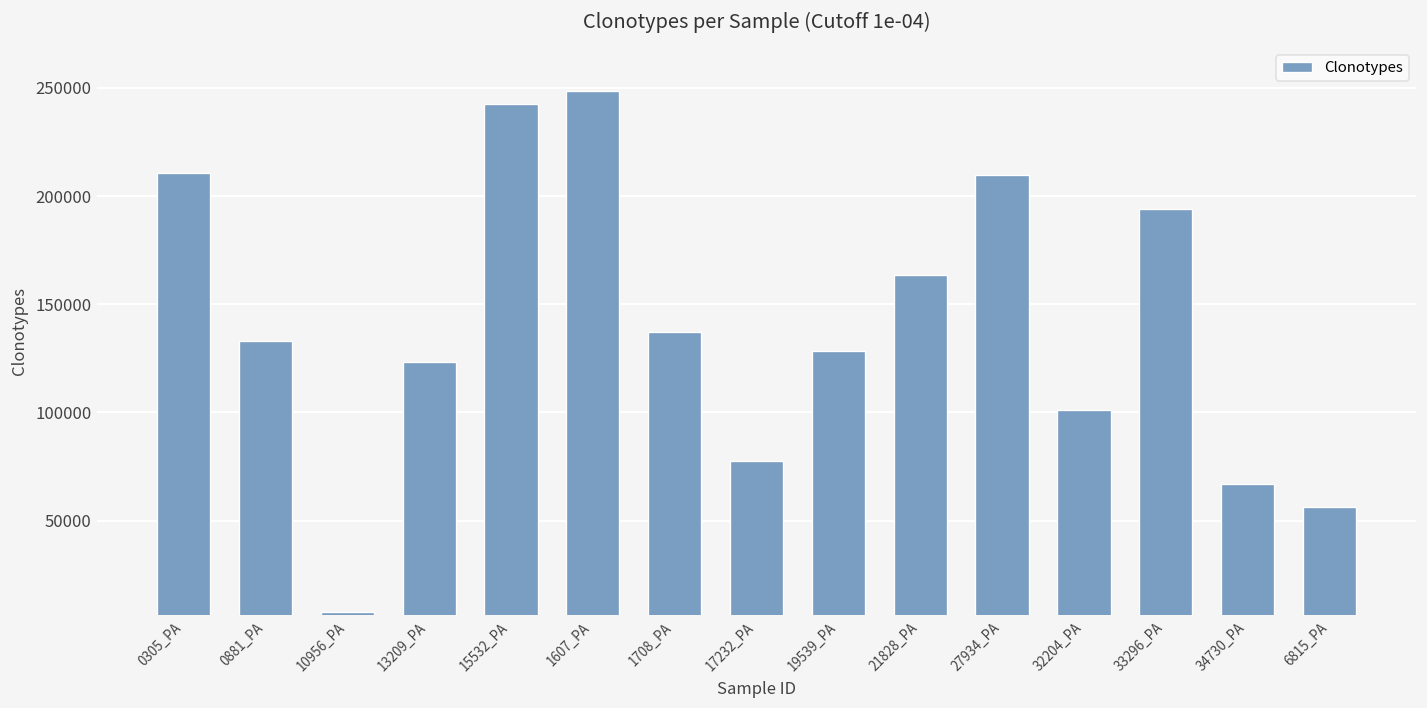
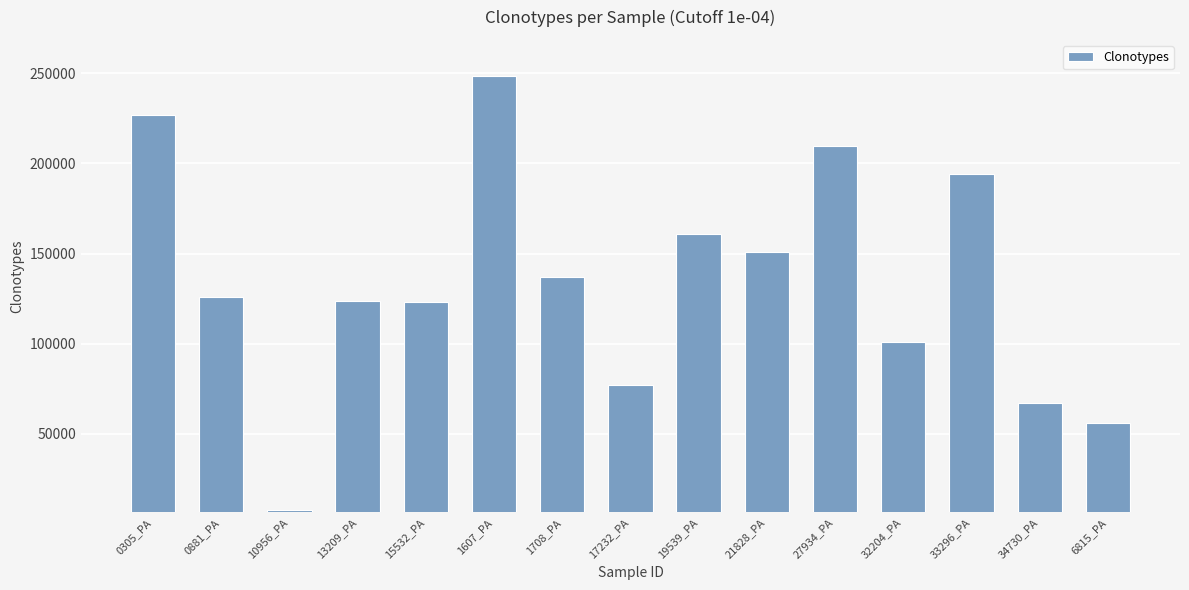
0305_PA: 211000 -> 227000
0881_PA: 133000 -> 126000
15532_PA: 243000 -> 123000
19539_PA: 128000 -> 161000
21828_PA: 163000 -> 151000
